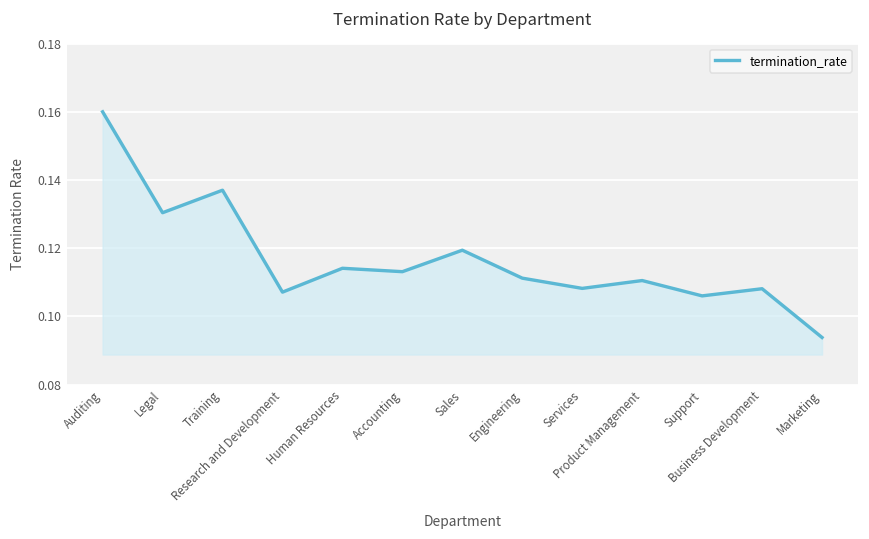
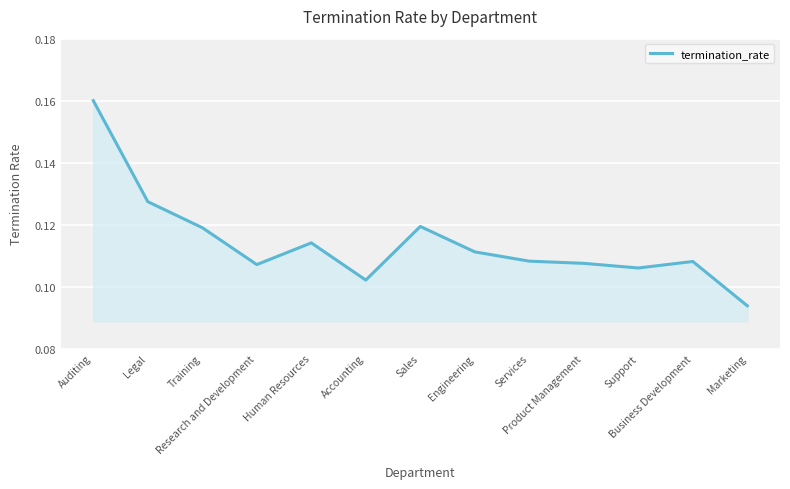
Legal: 0.130 -> 0.127
Training: 0.137 -> 0.119
Accounting: 0.113 -> 0.102
Product Management: 0.111 -> 0.108
